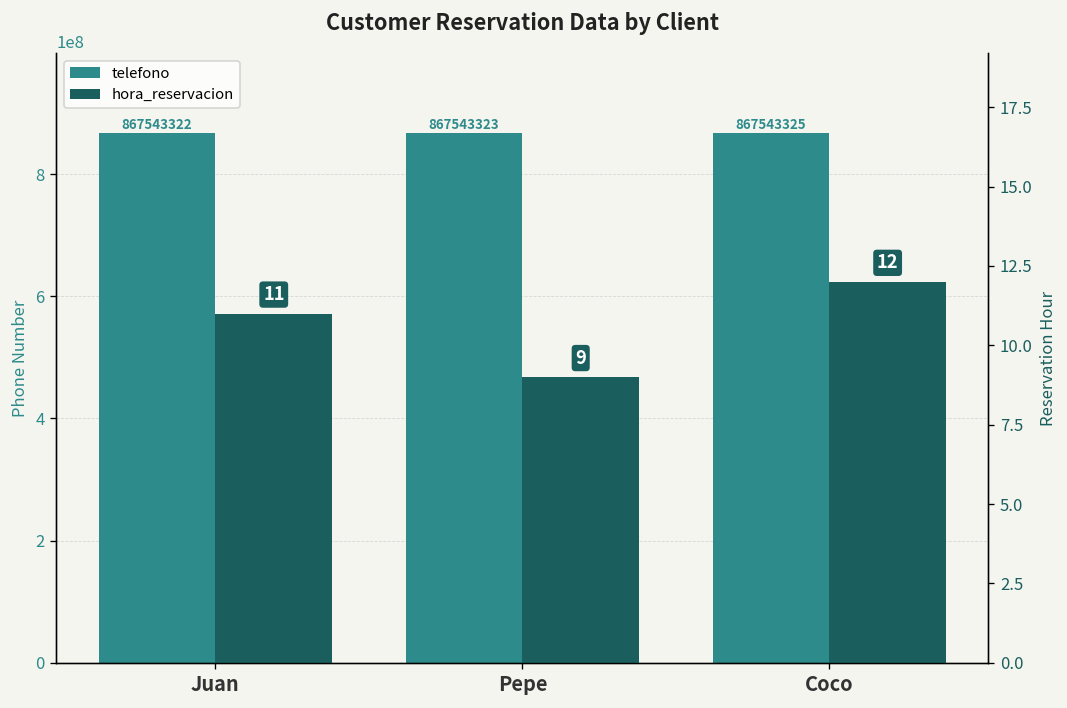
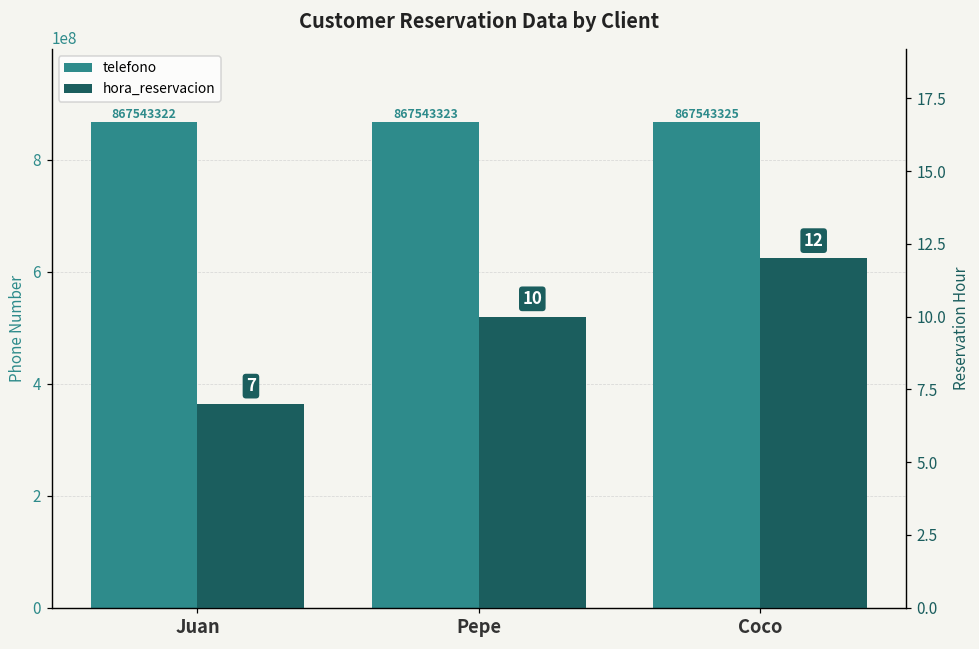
hora_reservacion, Juan: 11 -> 7
hora_reservacion, Pepe: 9 -> 10
